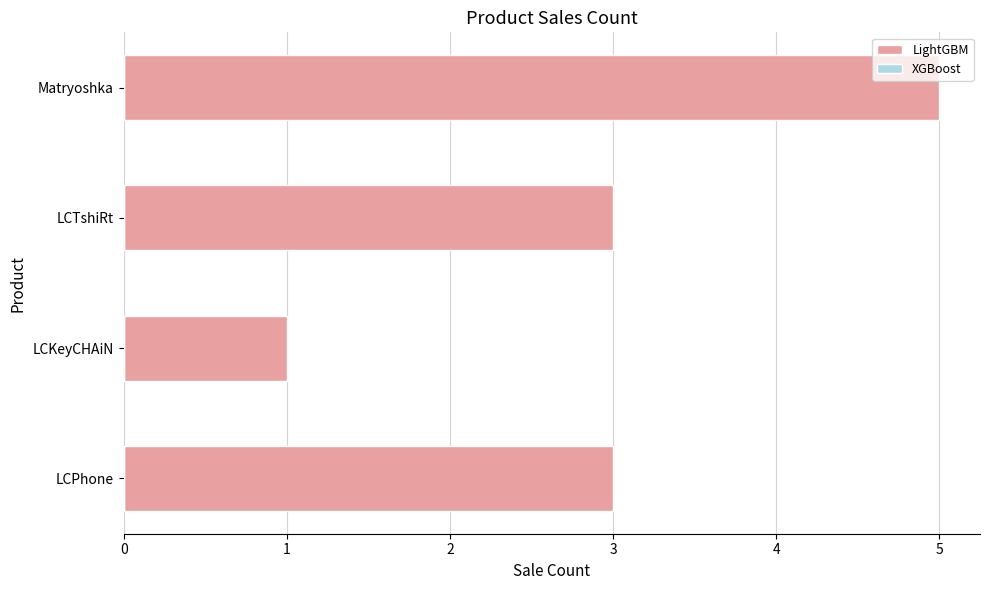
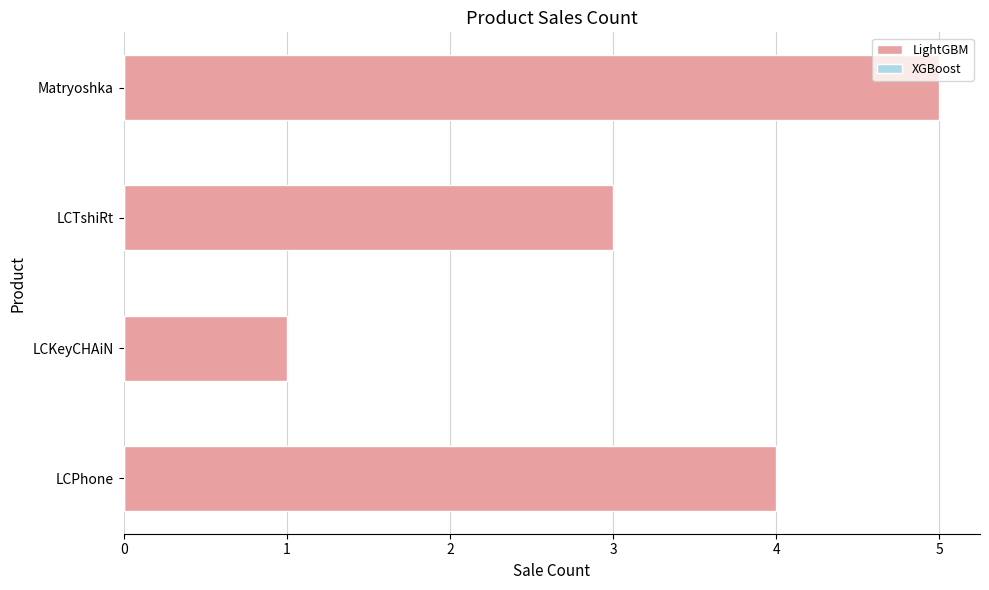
LightGBM, LCPhone: 3 -> 4
